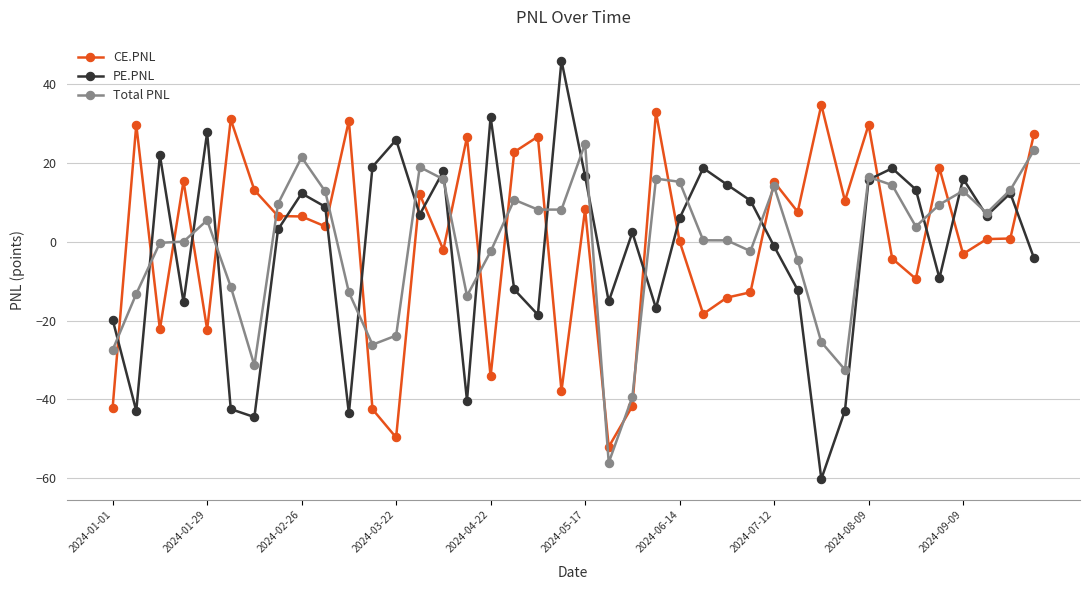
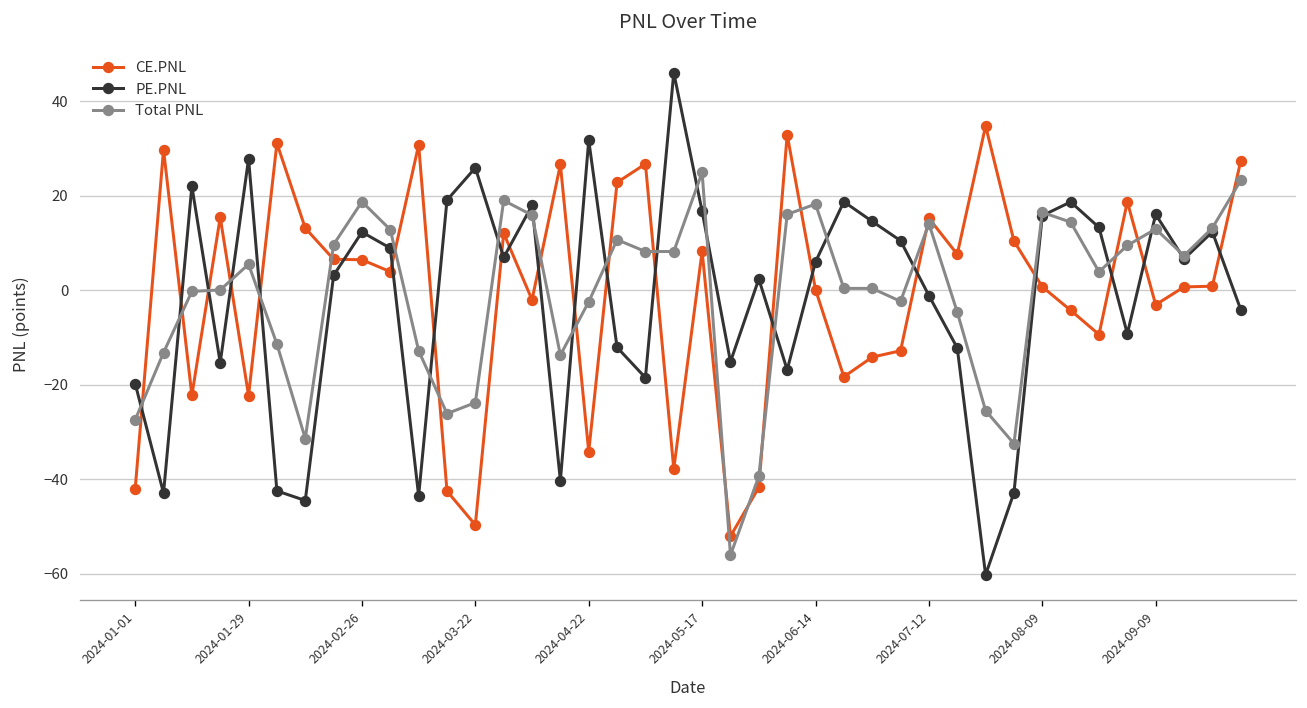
Total PNL, 2024-02-26: 21 -> 19
Total PNL, 2024-06-14: 15 -> 18
CE.PNL, 2024-08-09: 30 -> 1
